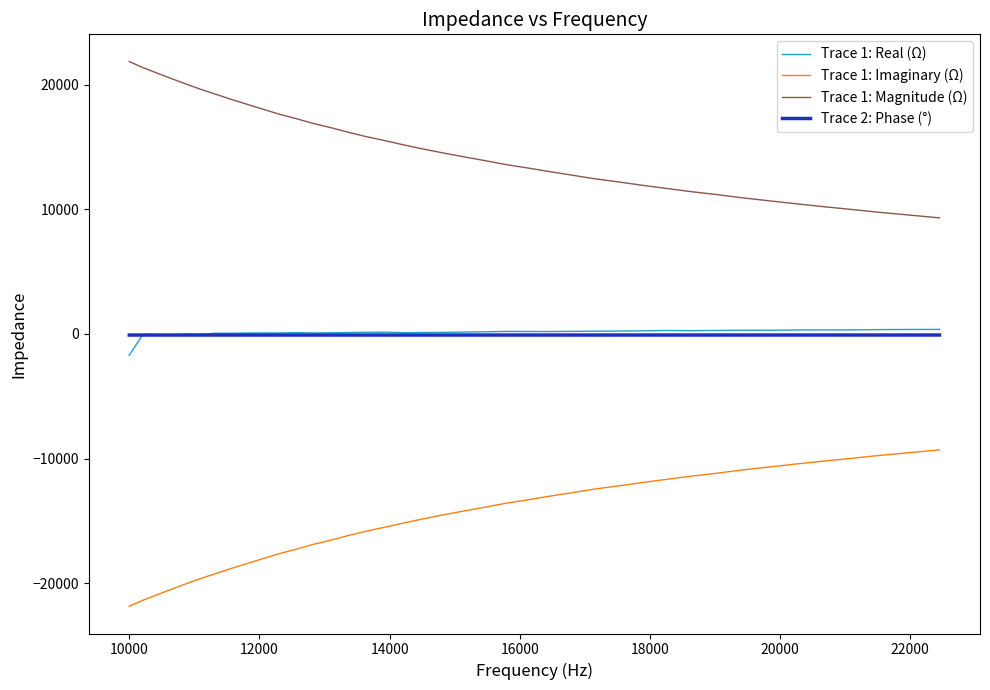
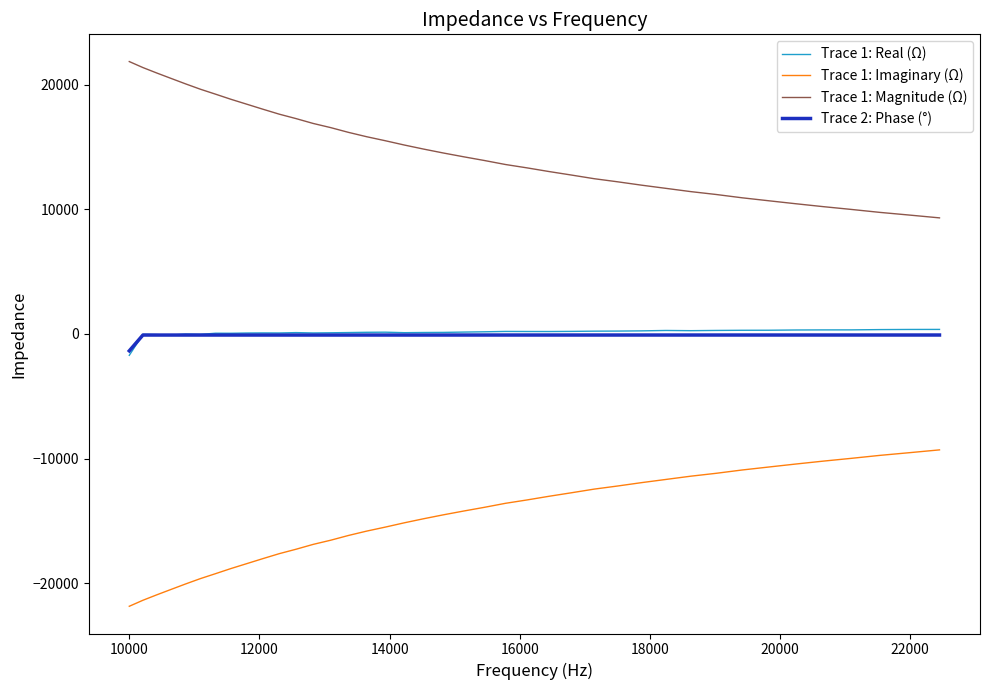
Trace 2: Phase (°), 10000: -100 -> -1400
